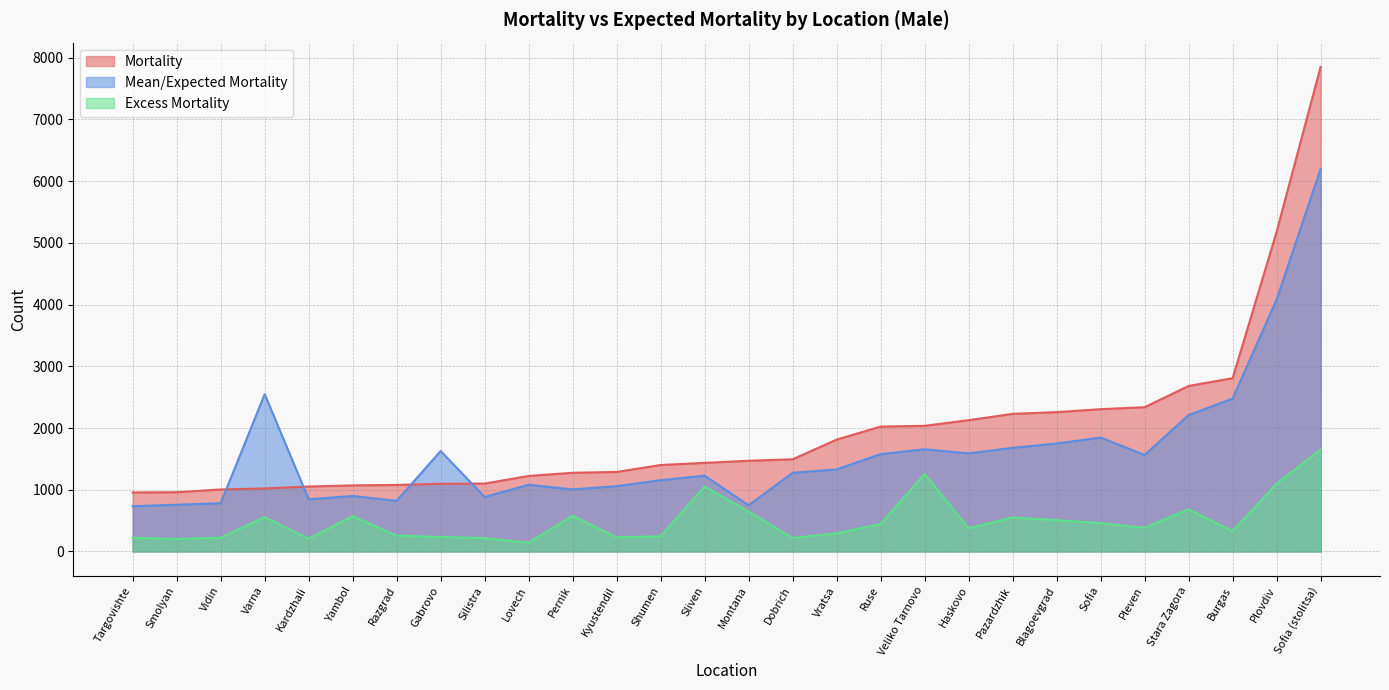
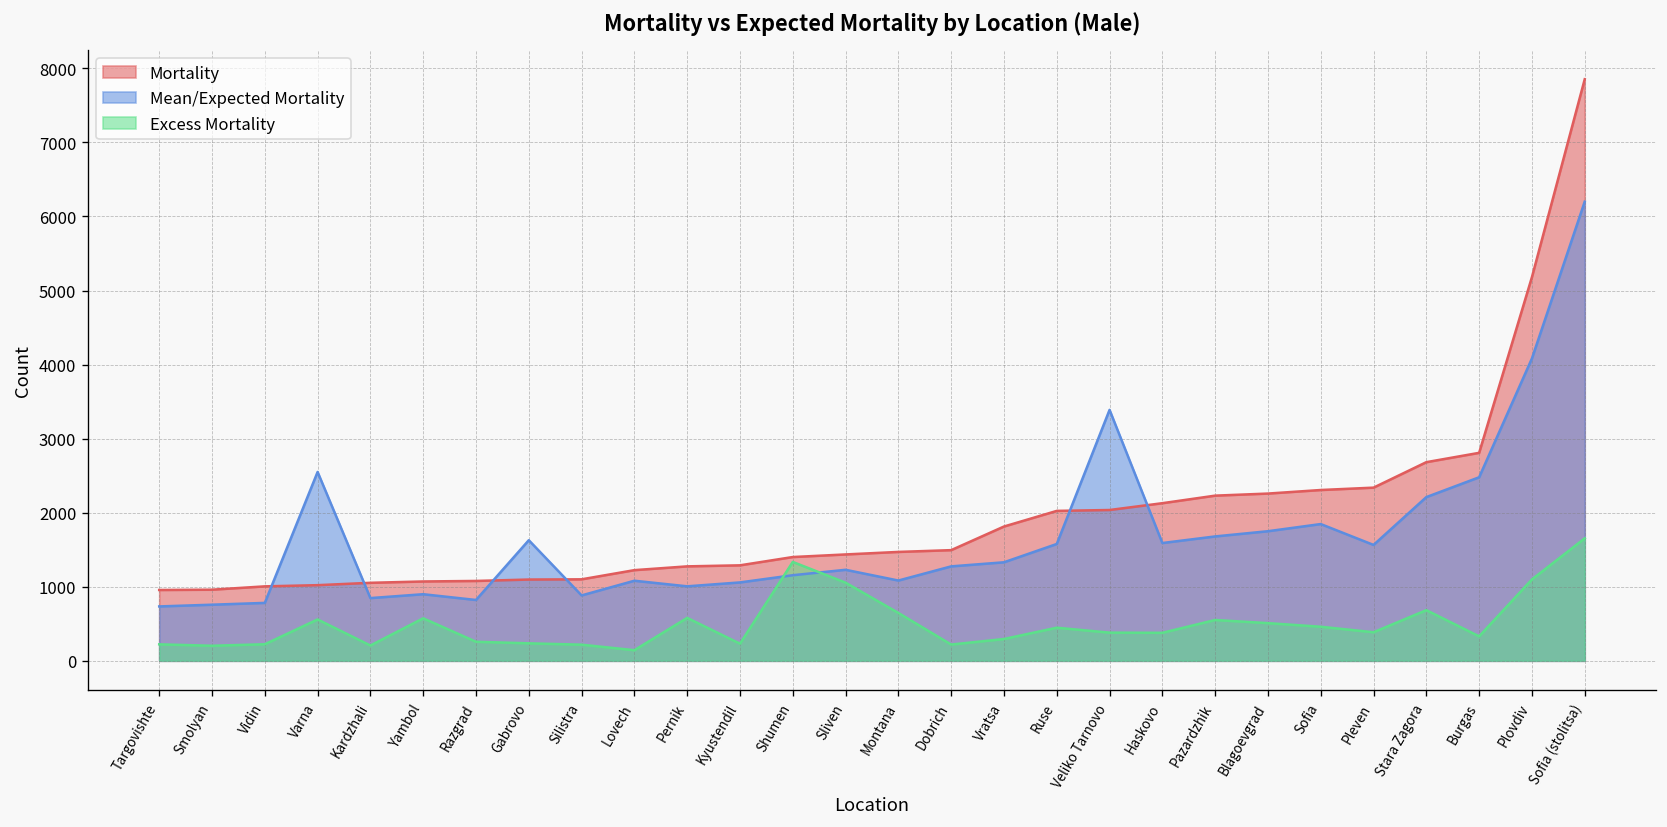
Excess Mortality, Shumen: 200 -> 1300
Mean/Expected Mortality, Montana: 700 -> 1100
Mean/Expected Mortality, Veliko Tarnovo: 1700 -> 3400
Excess Mortality, Veliko Tarnovo: 1300 -> 400
